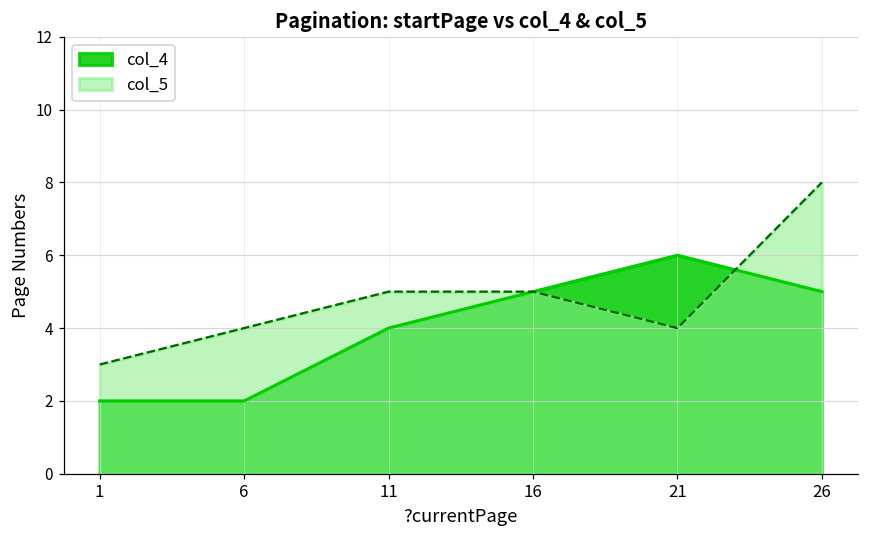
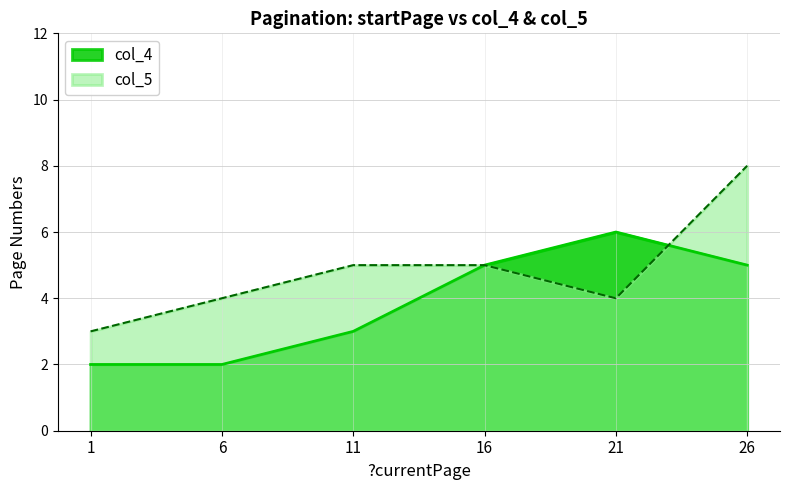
col_4, 11: 4 -> 3
